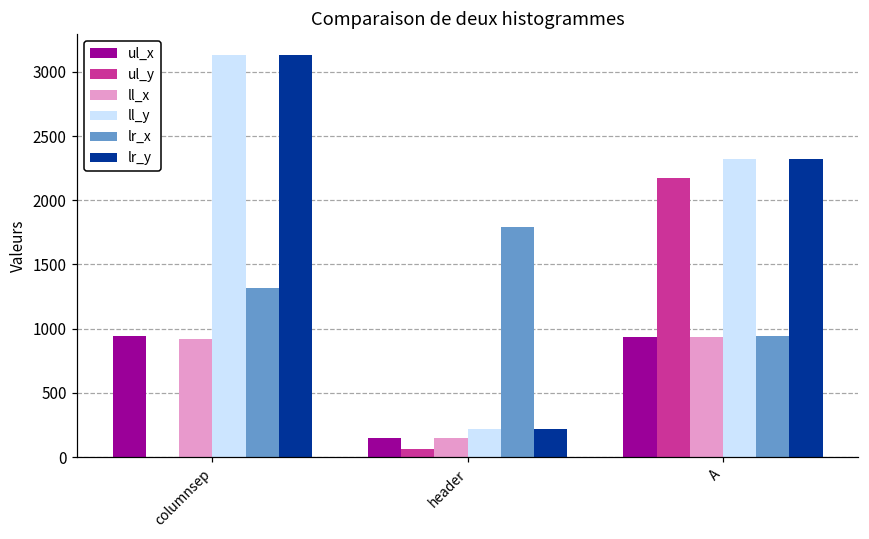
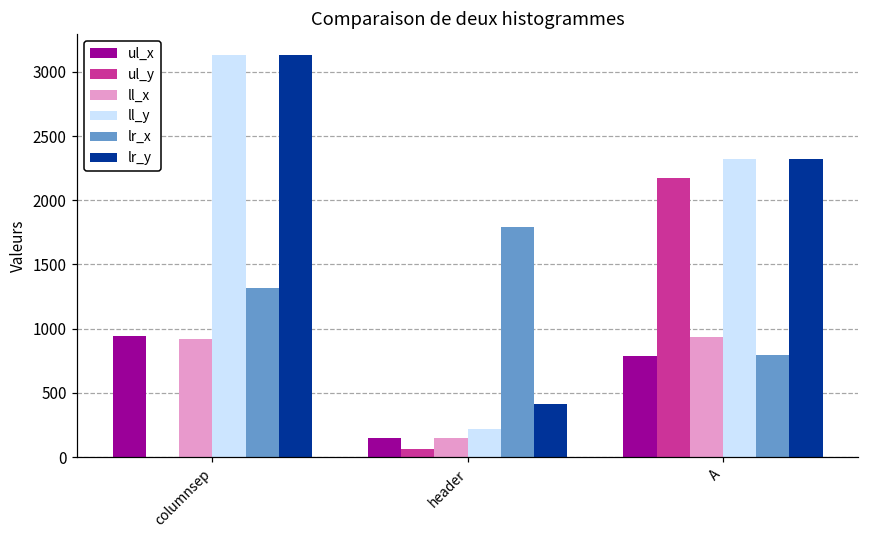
lr_y, header: 220 -> 410
ul_x, A: 940 -> 790
lr_x, A: 940 -> 790
